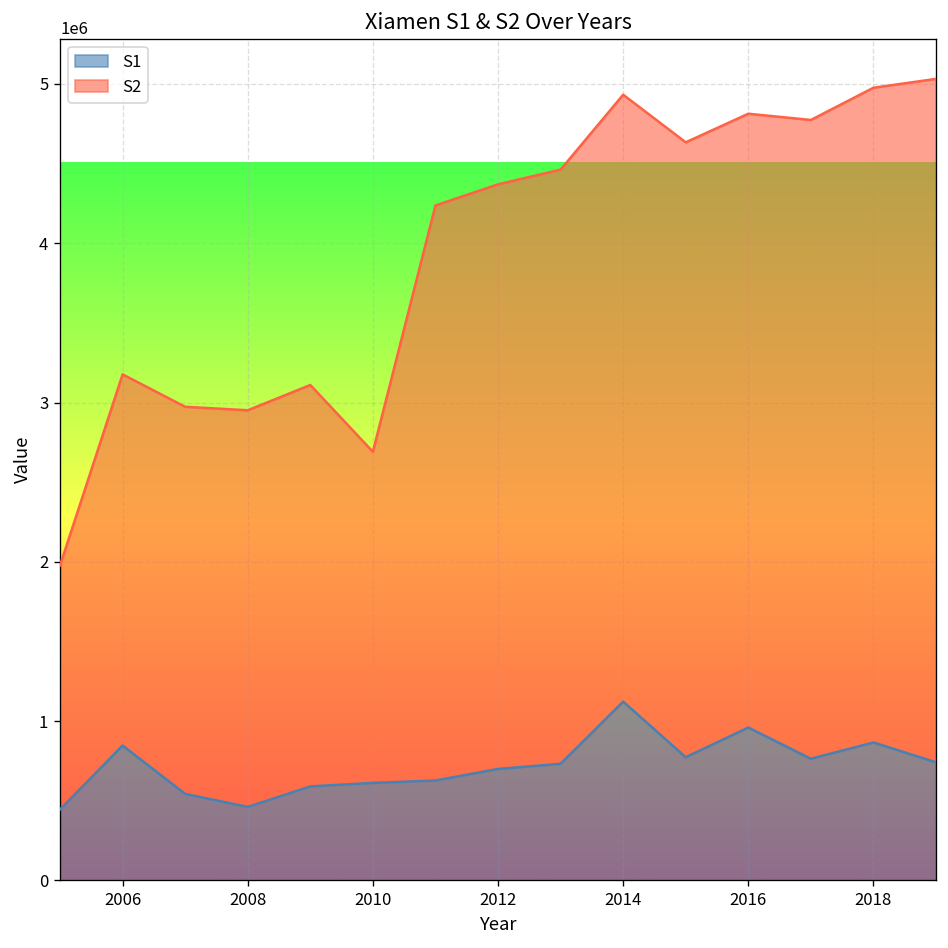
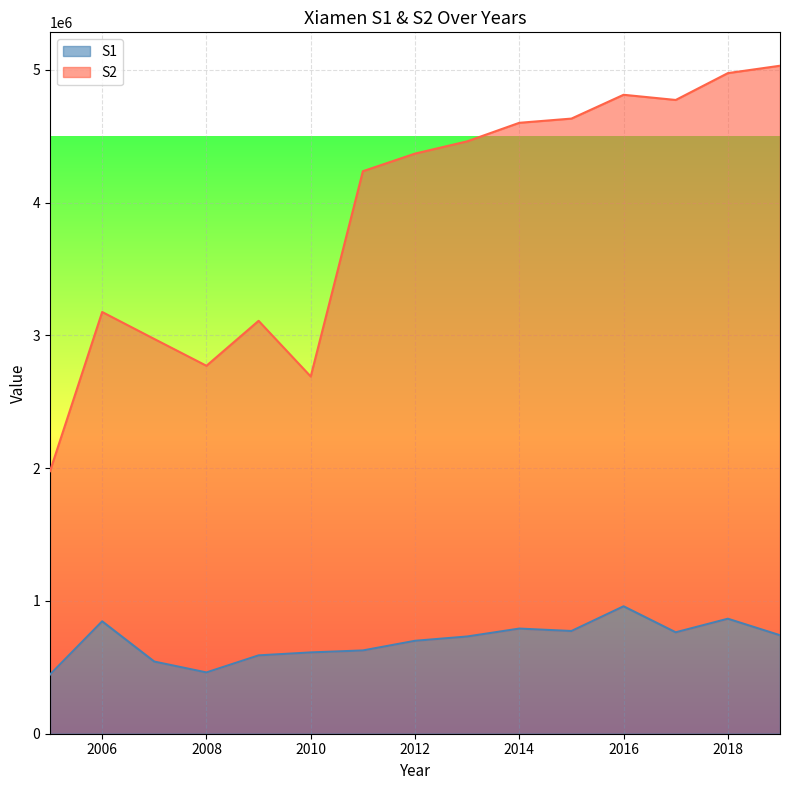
S2, 2008: 2490000 -> 2310000
S1, 2014: 1120000 -> 790000
